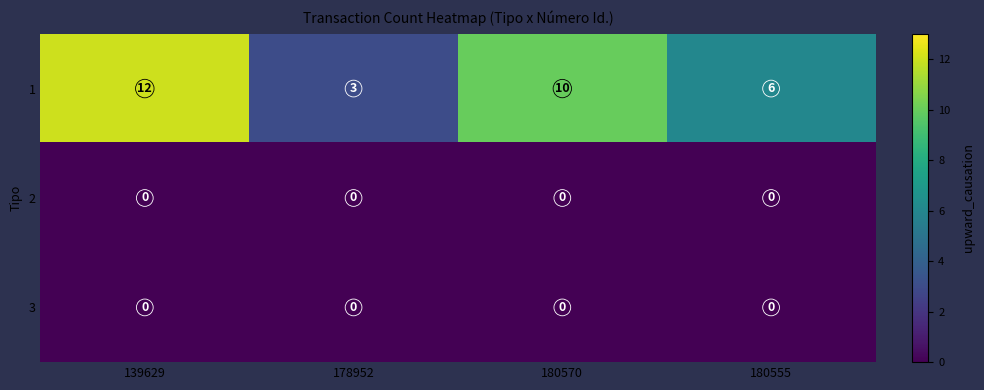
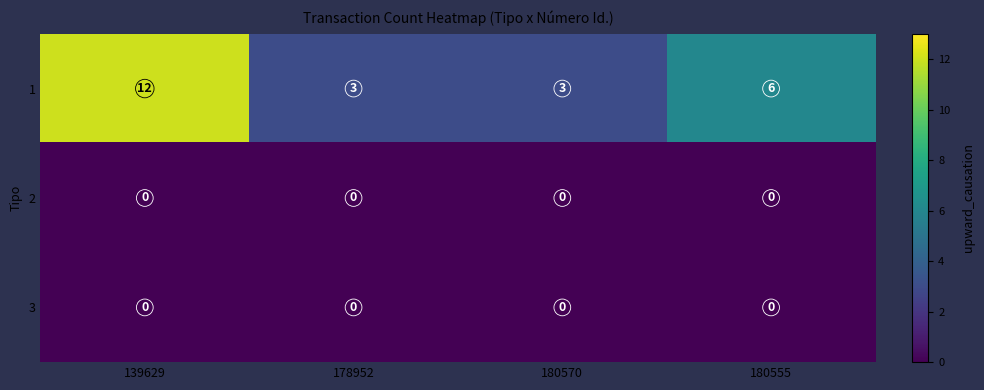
1, 180570: 10 -> 3
